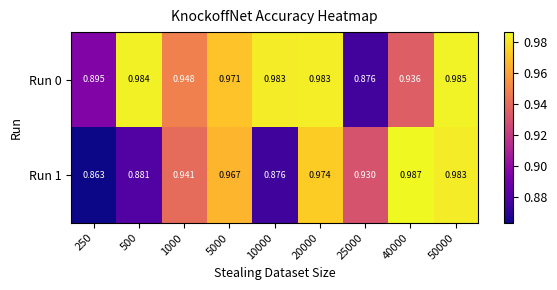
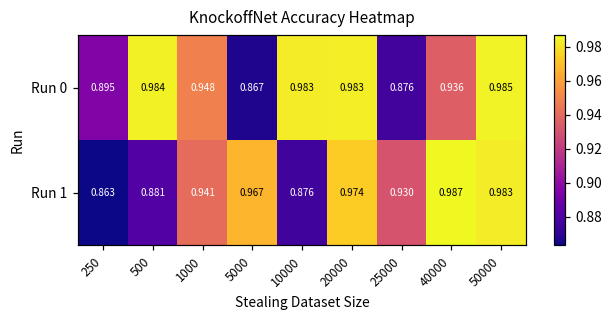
Run 0, 5000: 0.971 -> 0.867
